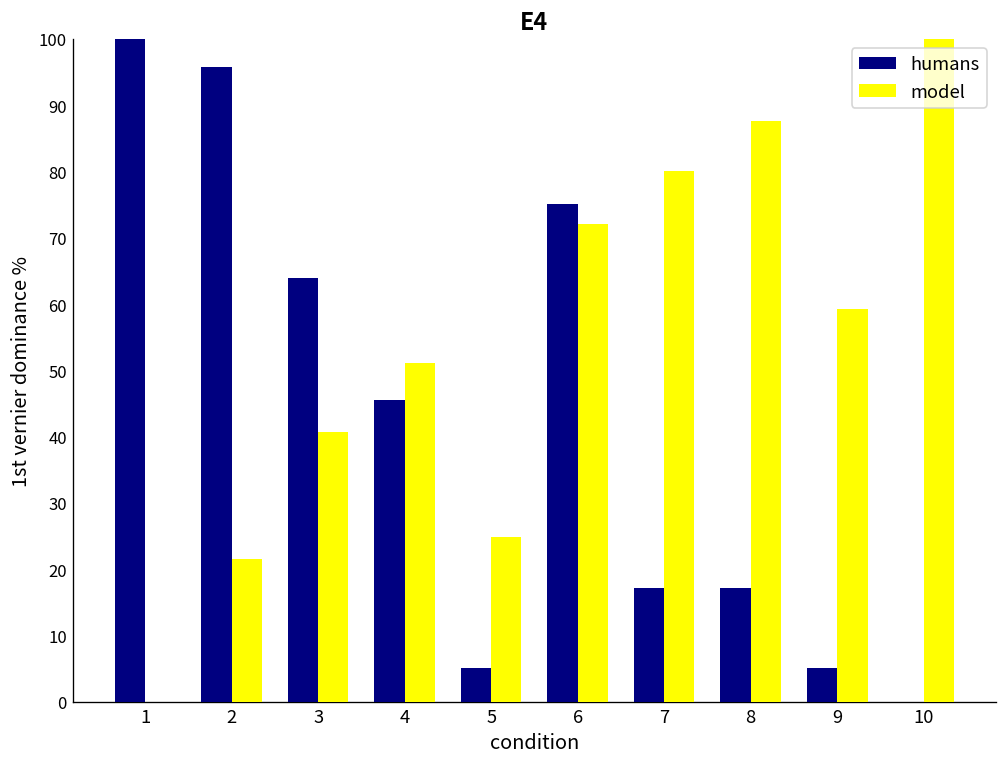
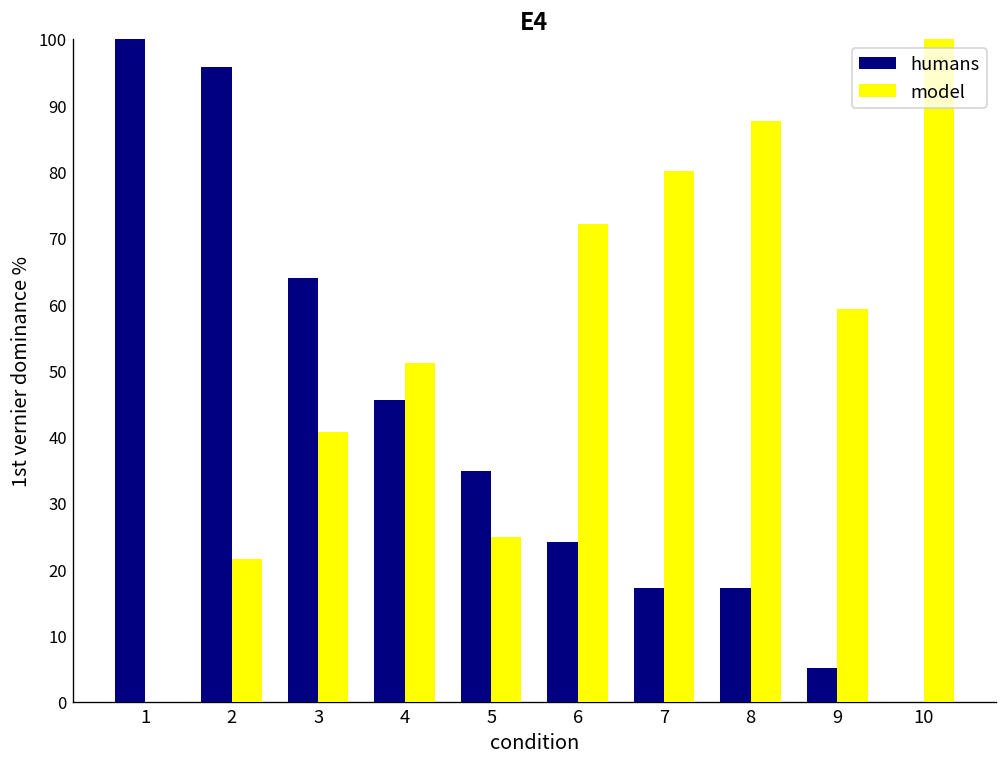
humans, 5: 5 -> 35
humans, 6: 75 -> 24
